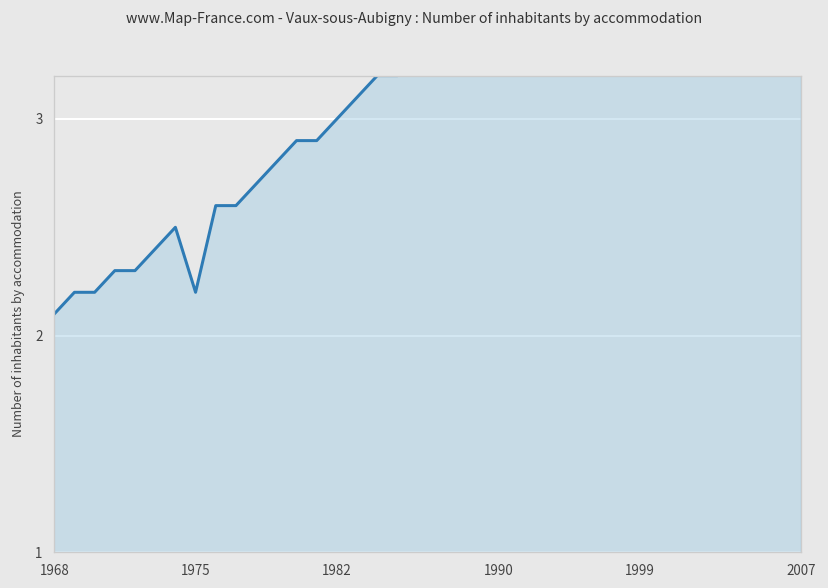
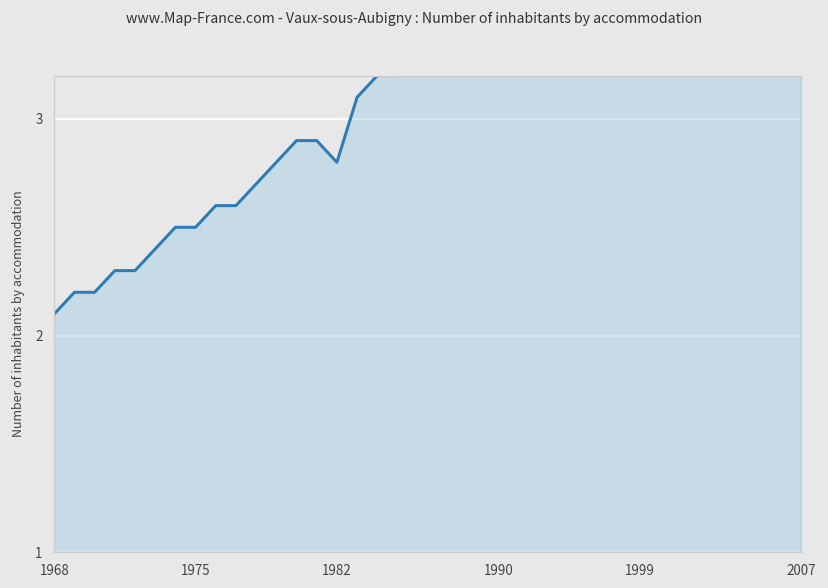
1975: 2.2 -> 2.5
1982: 3.0 -> 2.8
